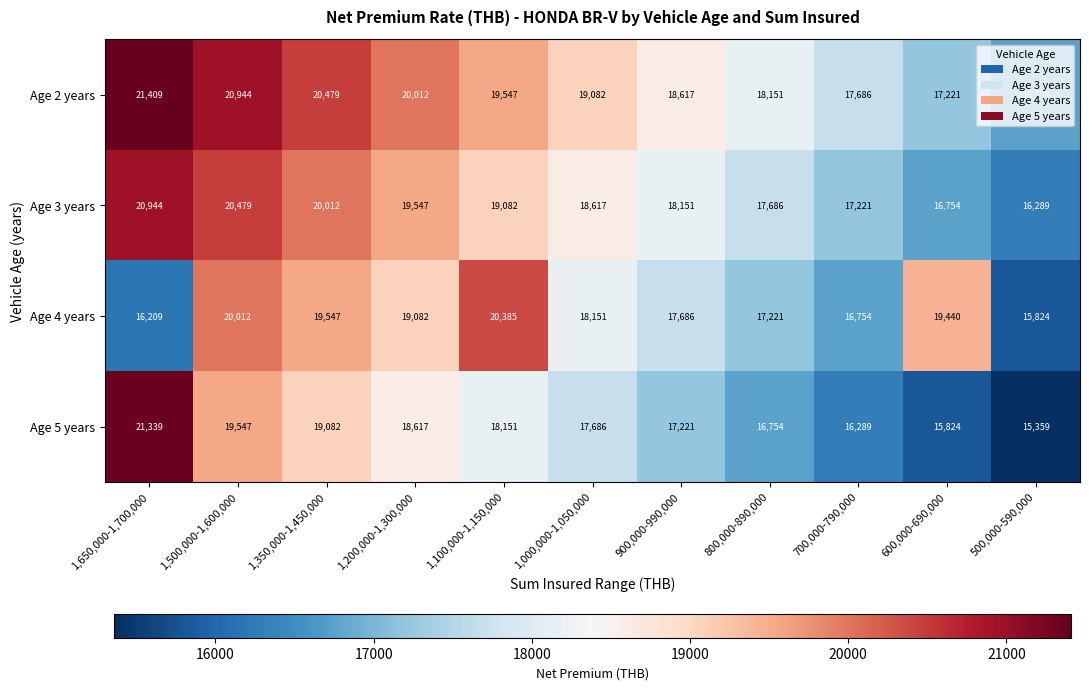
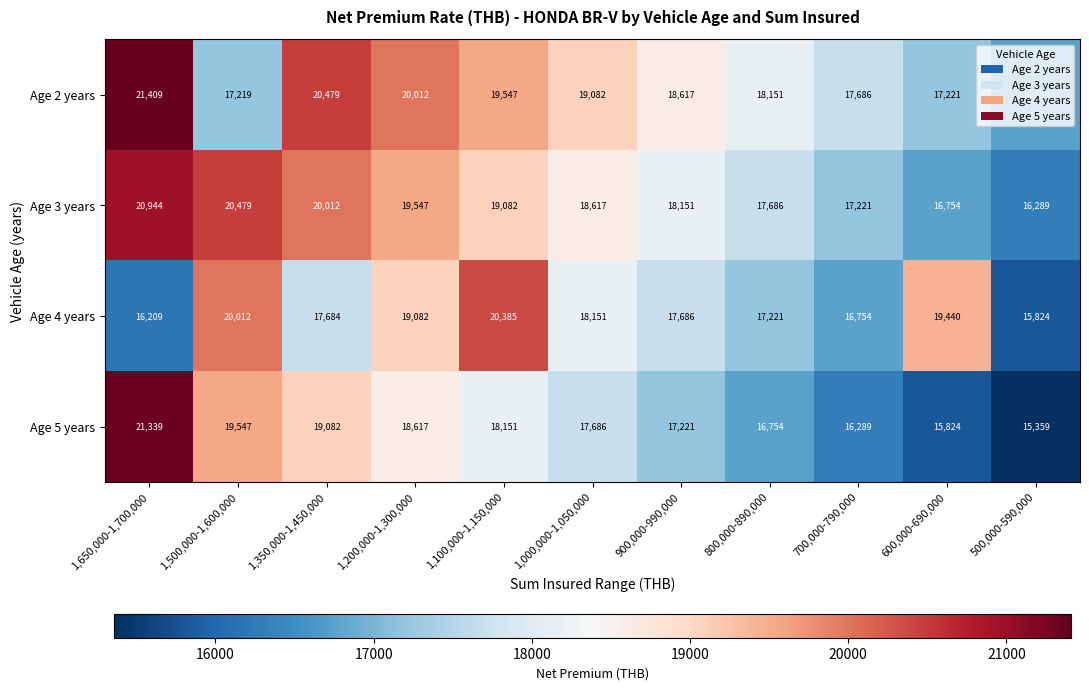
Age 2 years, 1,500,000-1,600,000: 20,944 -> 17,219
Age 4 years, 1,350,000-1,450,000: 19,547 -> 17,684
